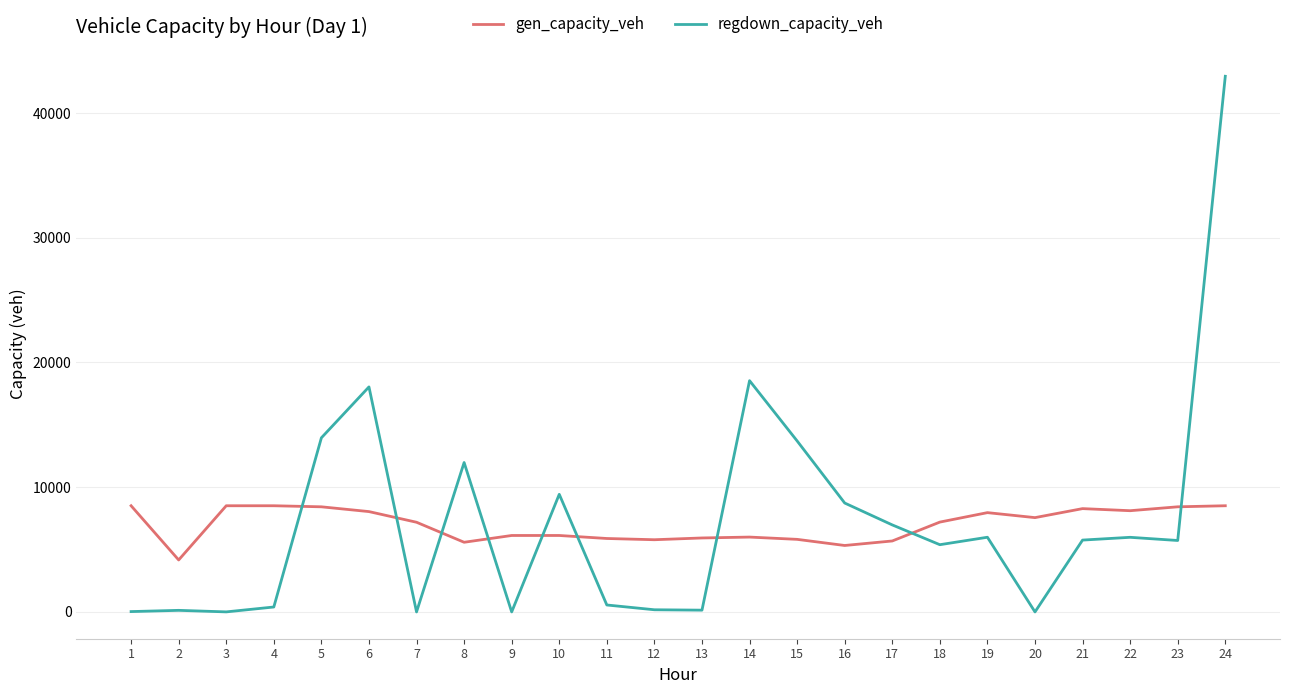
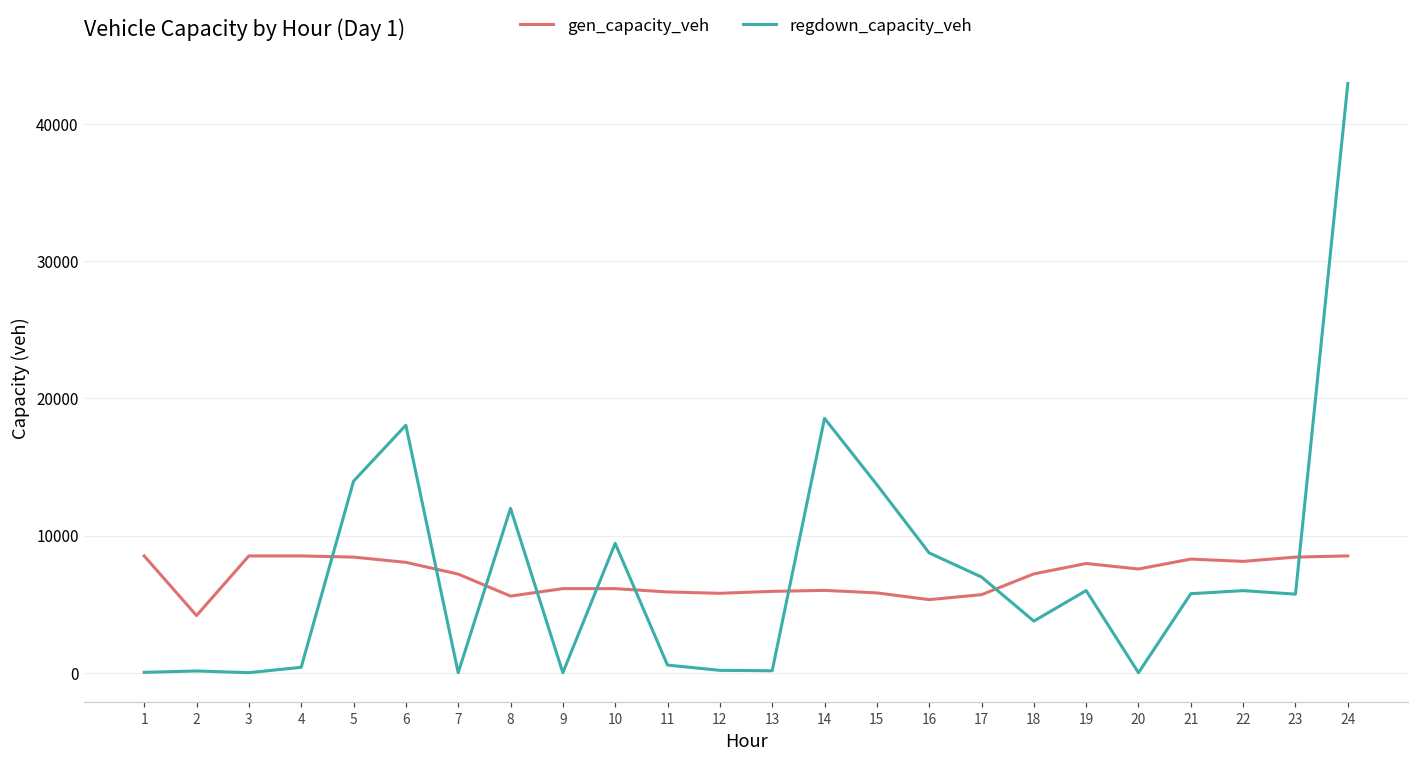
regdown_capacity_veh, 18: 5400 -> 3800
